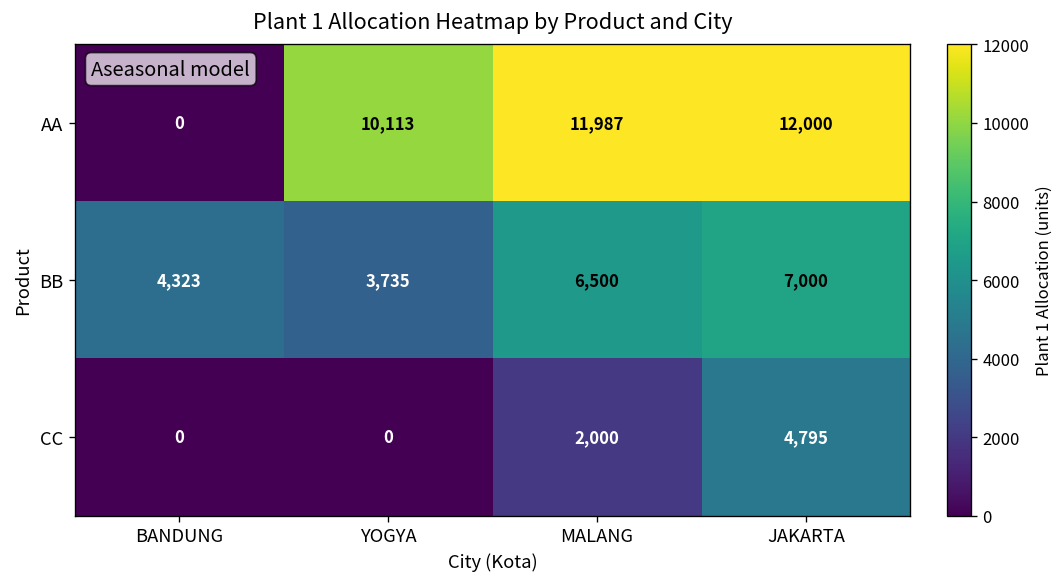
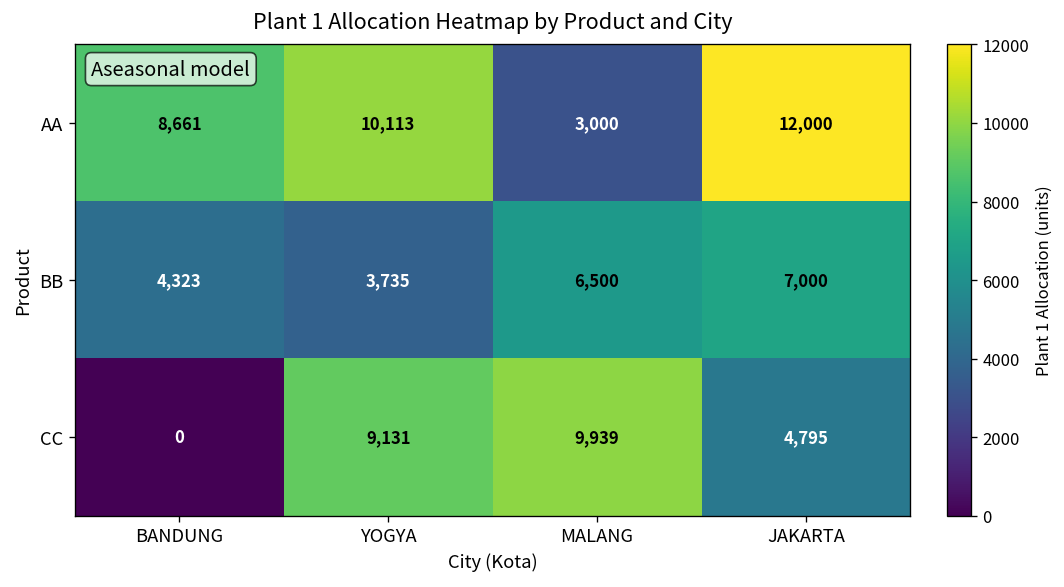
AA, BANDUNG: 0 -> 8,661
AA, MALANG: 11,987 -> 3,000
CC, YOGYA: 0 -> 9,131
CC, MALANG: 2,000 -> 9,939
